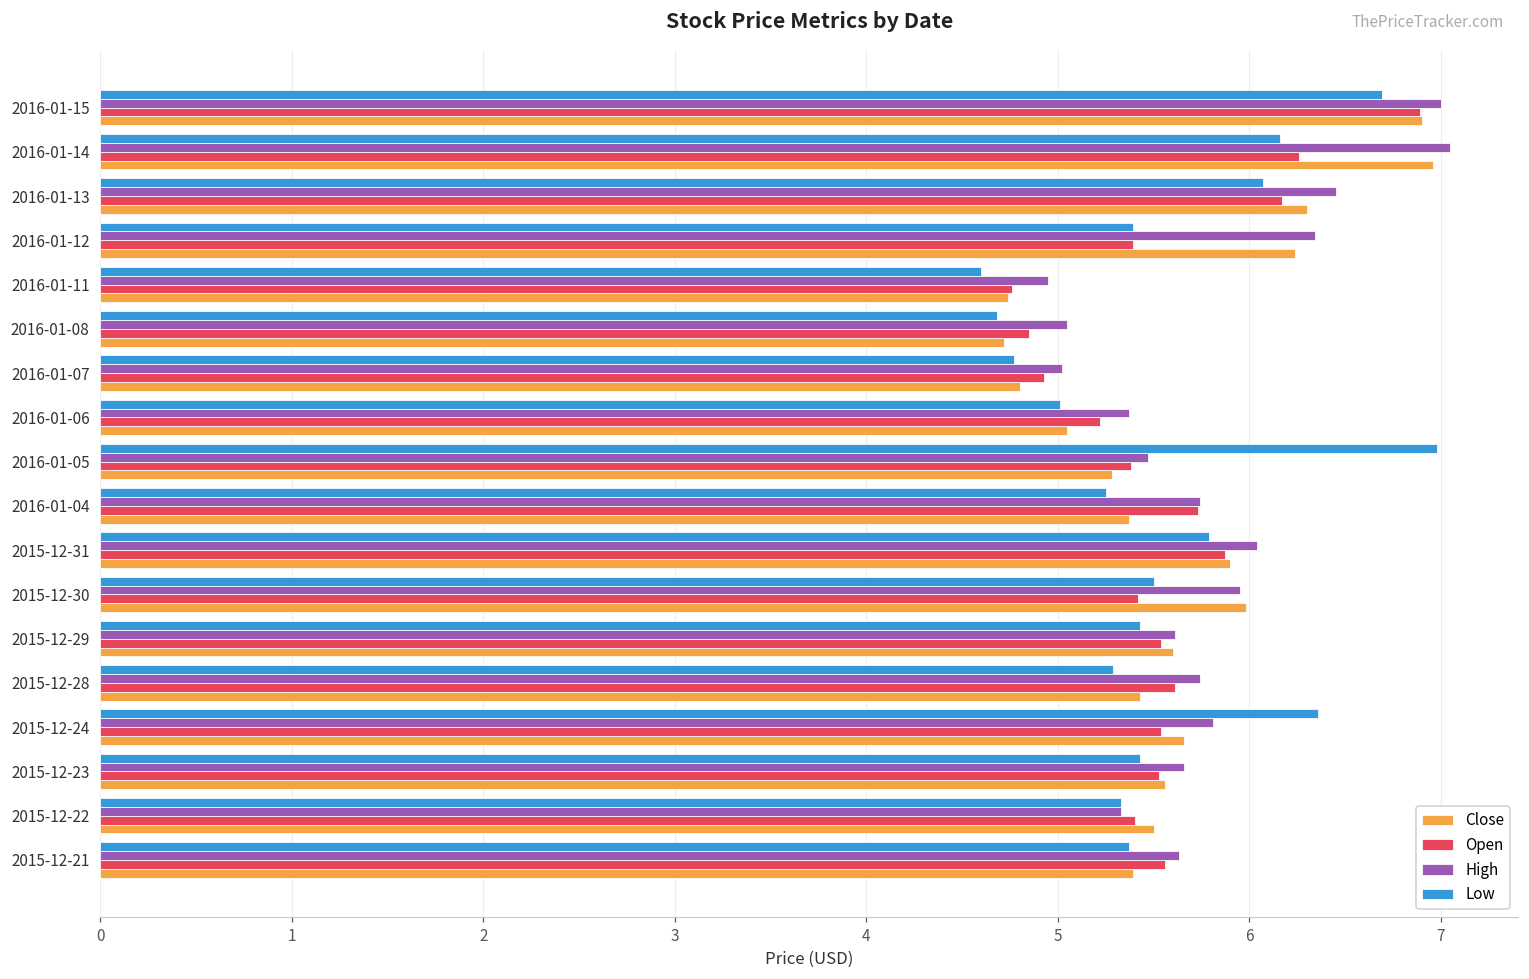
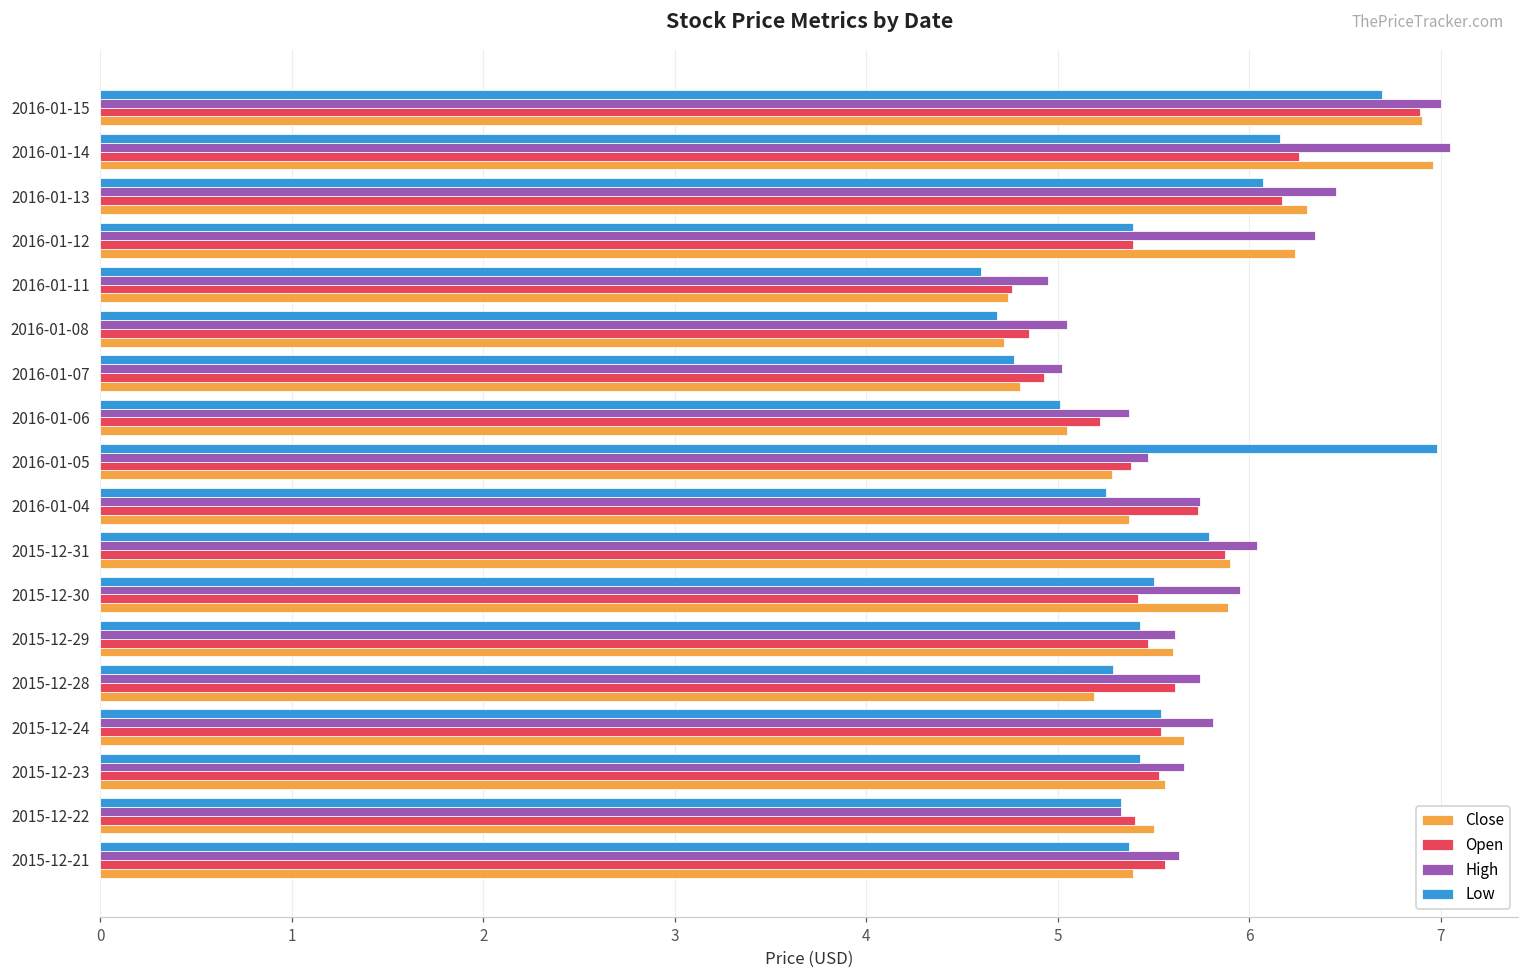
Close, 2015-12-30: 5.98 -> 5.89
Open, 2015-12-29: 5.54 -> 5.47
Close, 2015-12-28: 5.43 -> 5.19
Low, 2015-12-24: 6.36 -> 5.54
